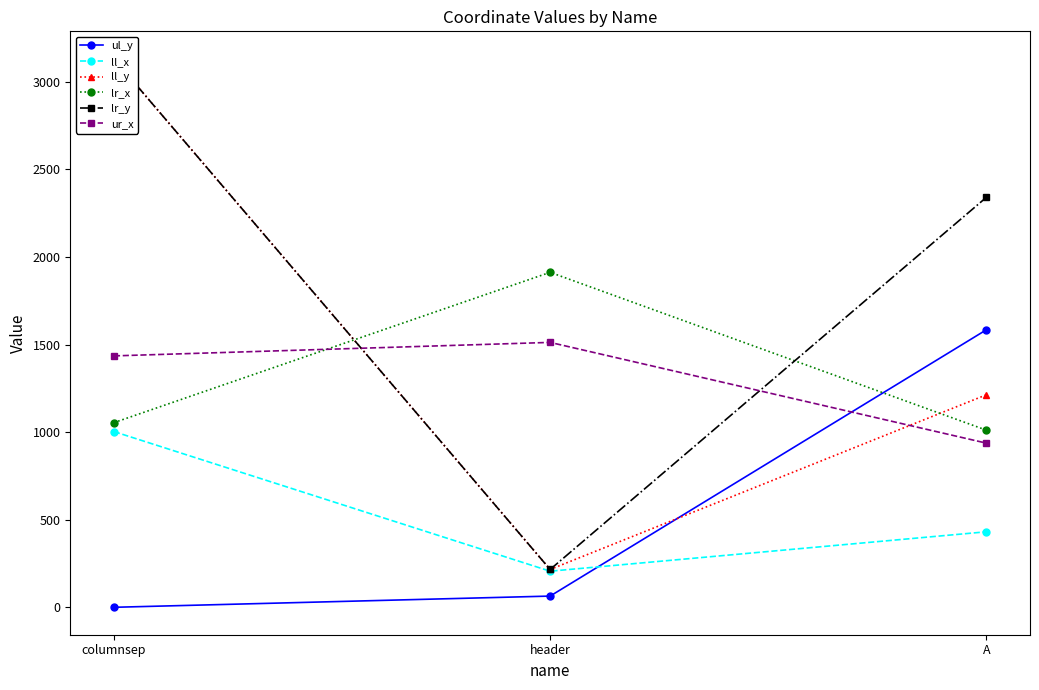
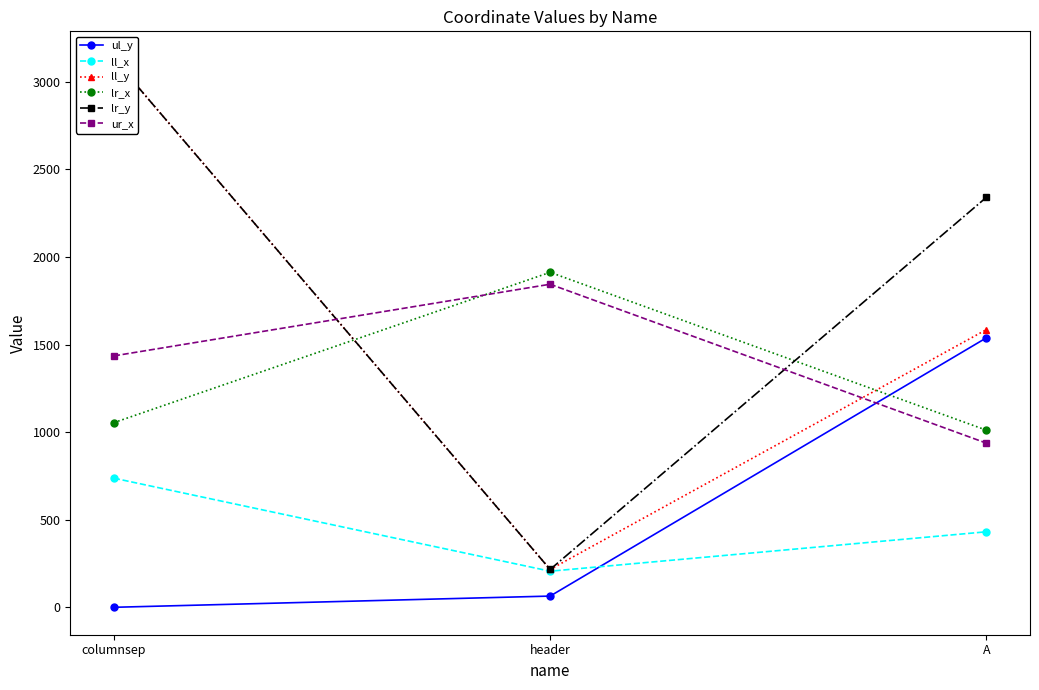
ll_x, columnsep: 1000 -> 740
ur_x, header: 1510 -> 1840
ul_y, A: 1580 -> 1540
ll_y, A: 1210 -> 1590
